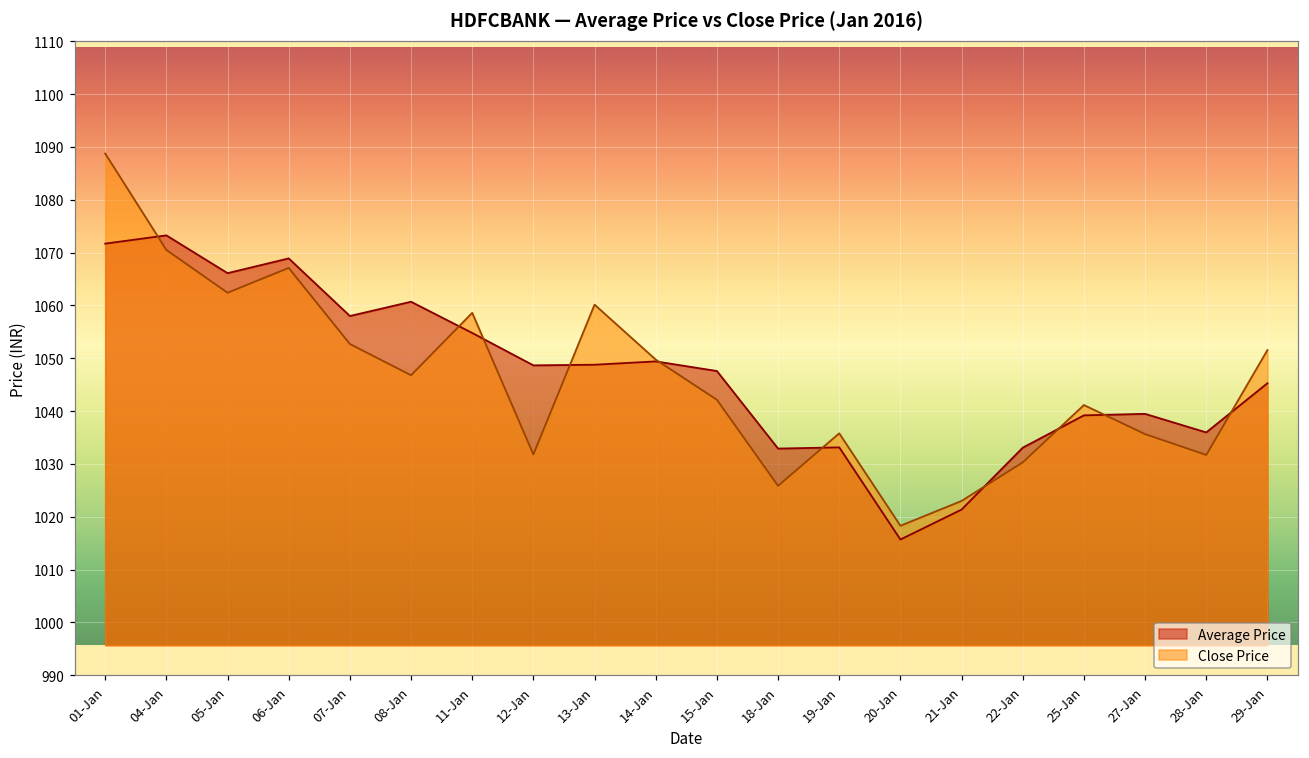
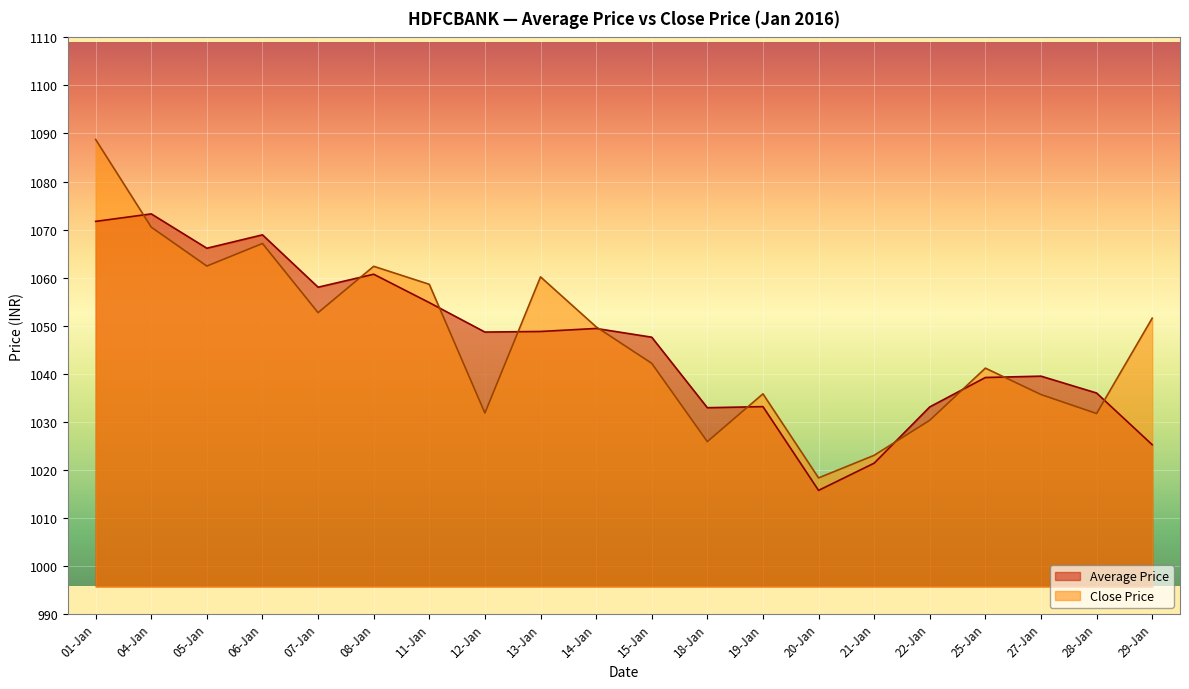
Close Price, 08-Jan: 1047 -> 1062
Average Price, 29-Jan: 1045 -> 1025
